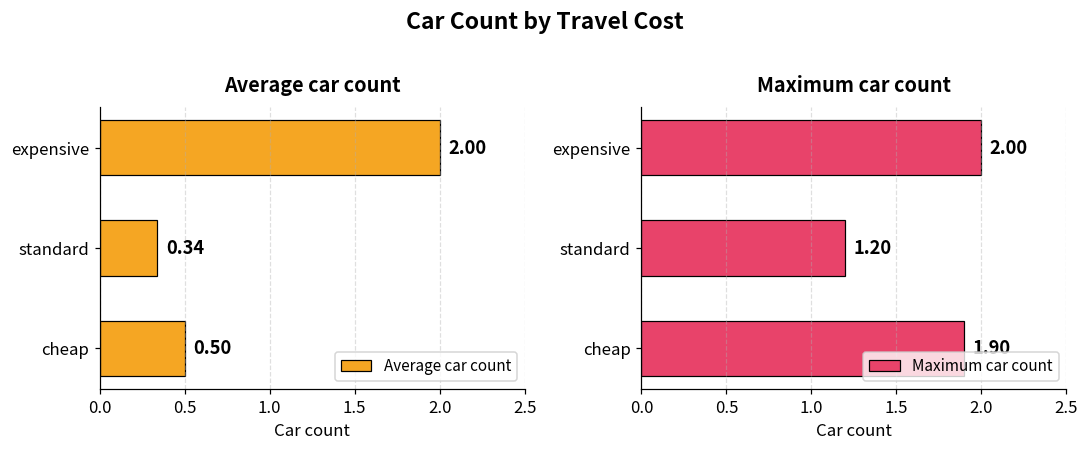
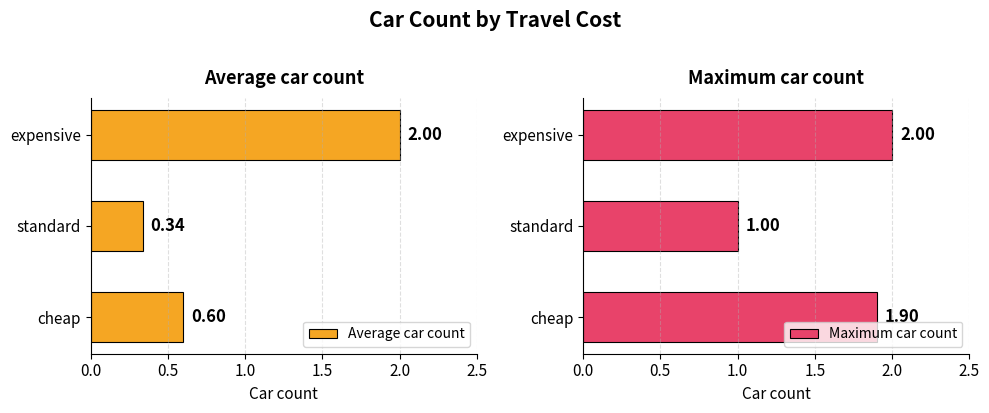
Average car count, cheap: 0.50 -> 0.60
Maximum car count, standard: 1.20 -> 1.00
